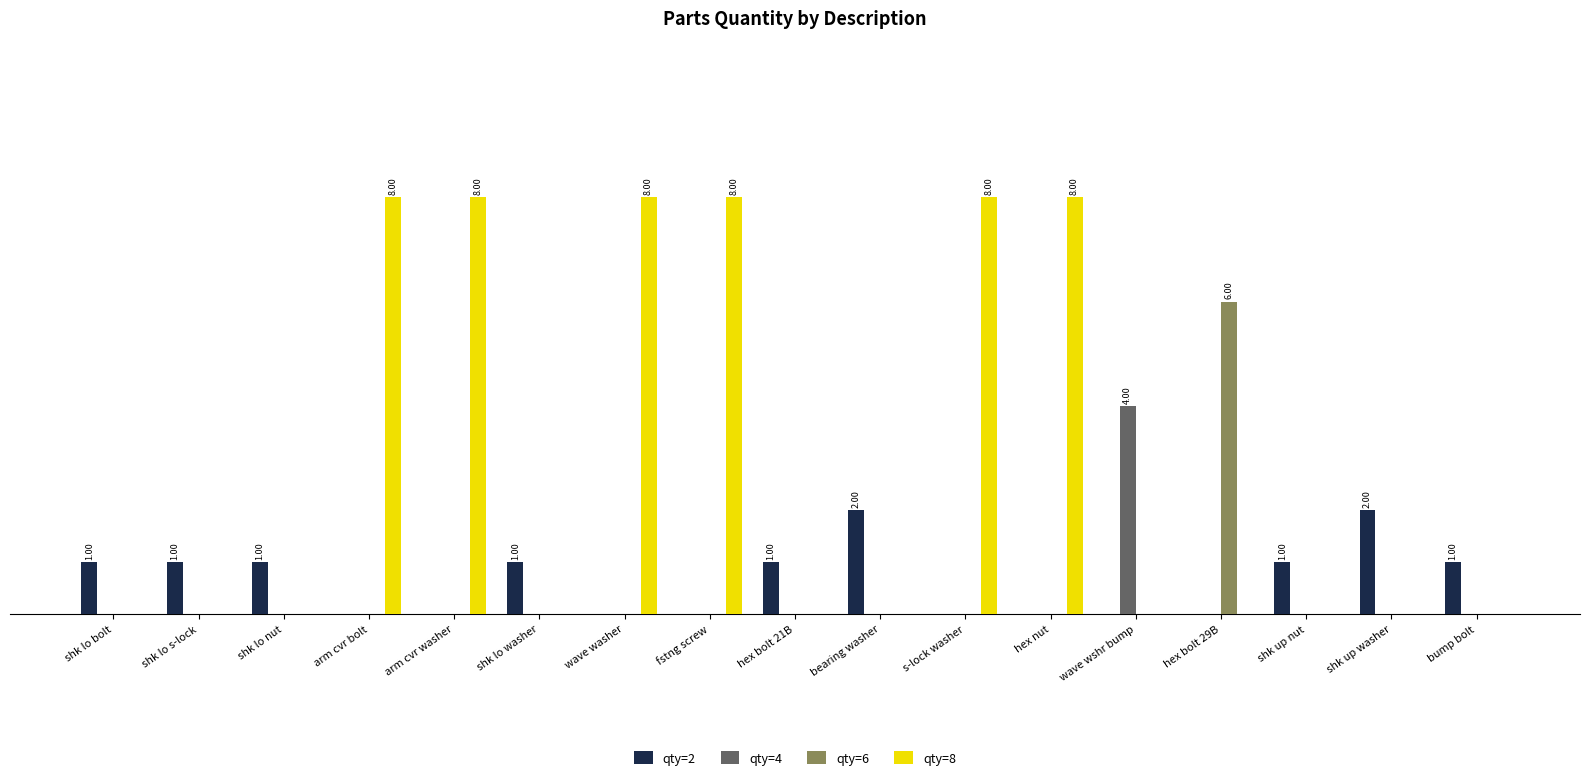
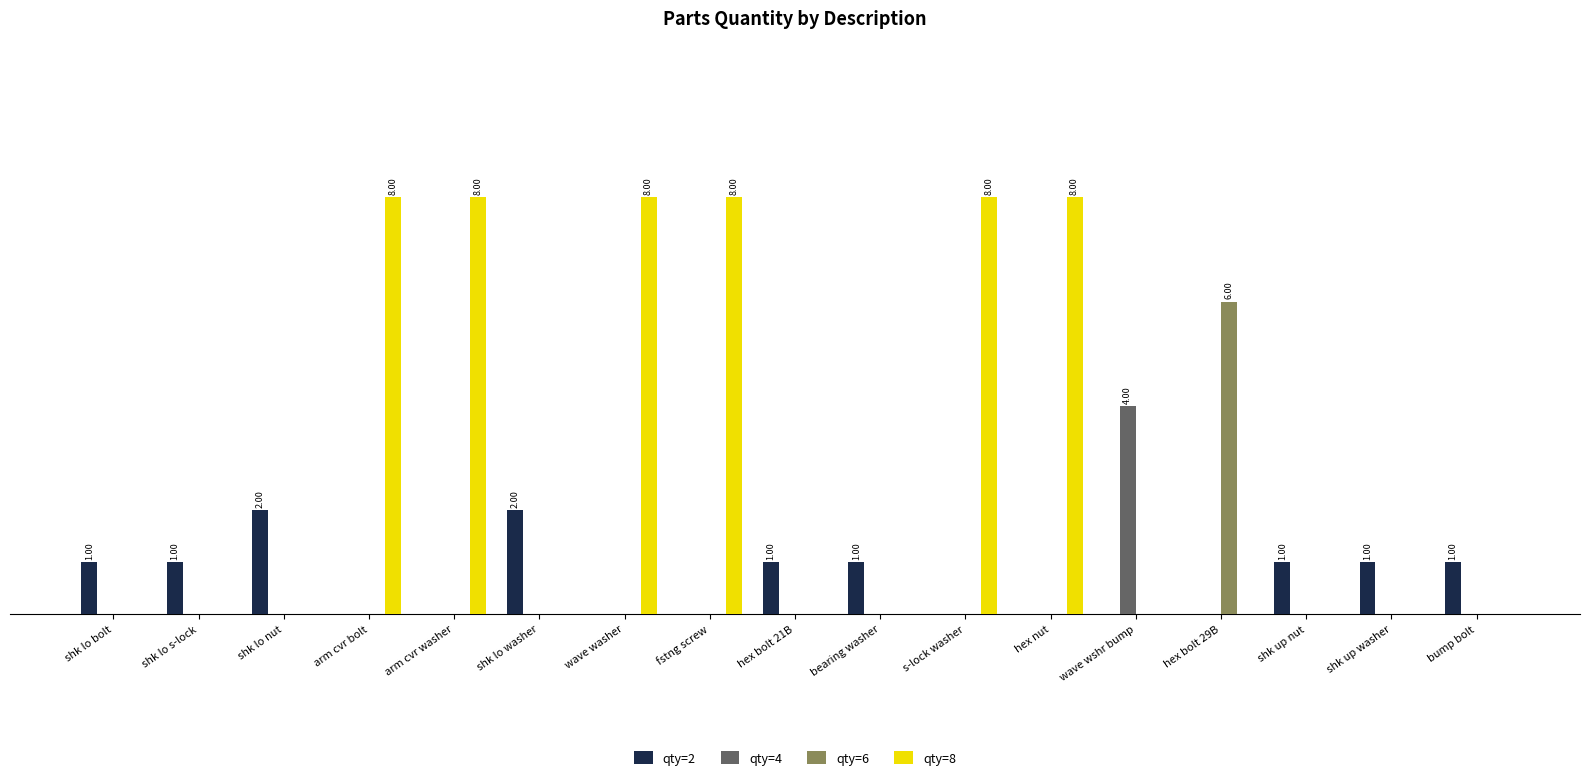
qty=2, shk lo nut: 1.00 -> 2.00
qty=2, shk lo washer: 1.00 -> 2.00
qty=2, bearing washer: 2.00 -> 1.00
qty=2, shk up washer: 2.00 -> 1.00
